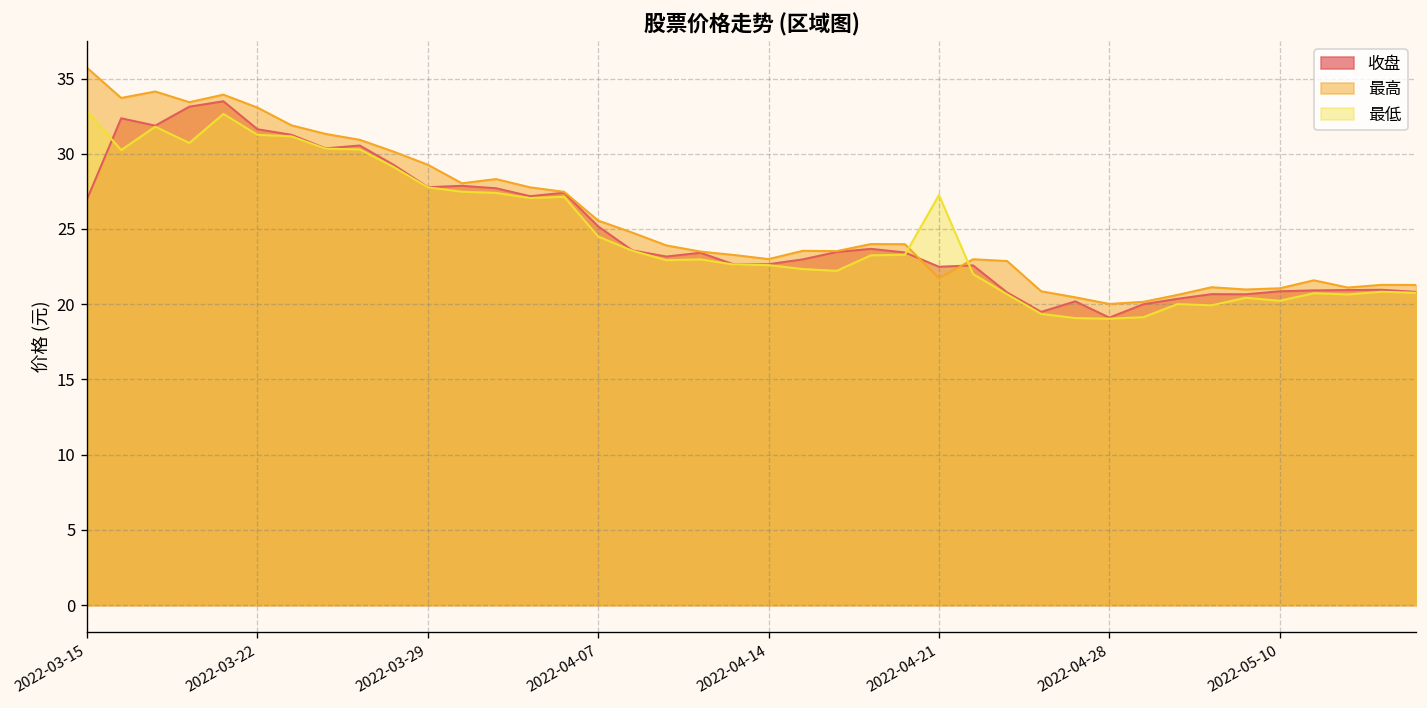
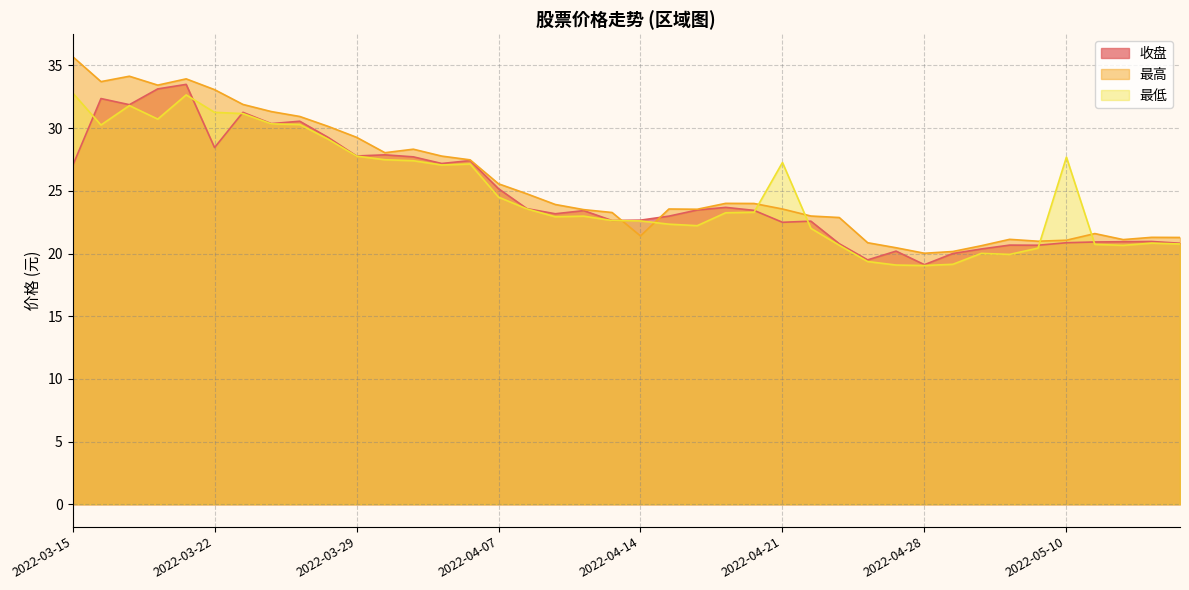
收盘, 2022-03-22: 31.6 -> 28.5
最高, 2022-04-14: 23.0 -> 21.4
最高, 2022-04-21: 21.7 -> 23.6
最低, 2022-05-10: 20.2 -> 27.7
